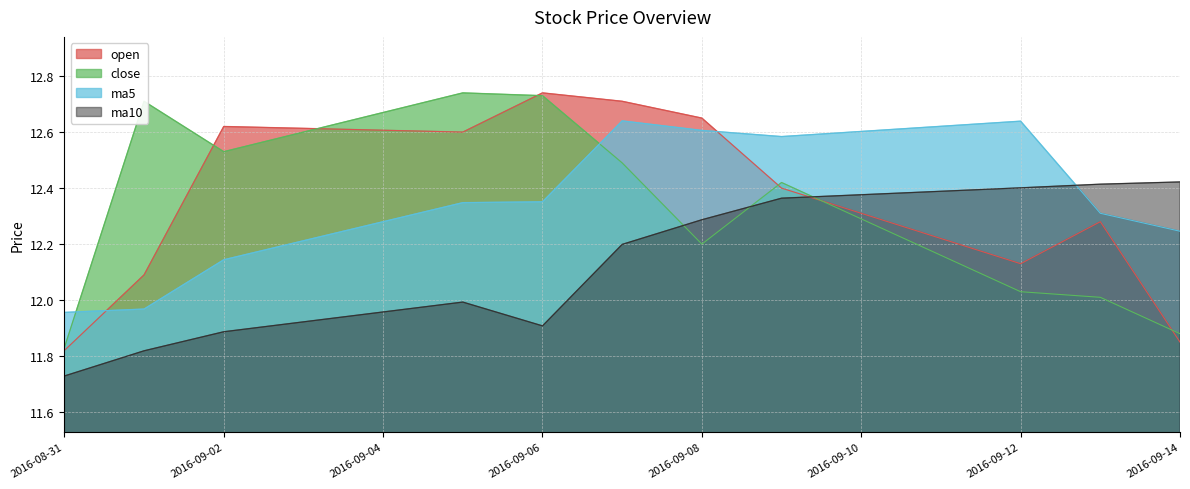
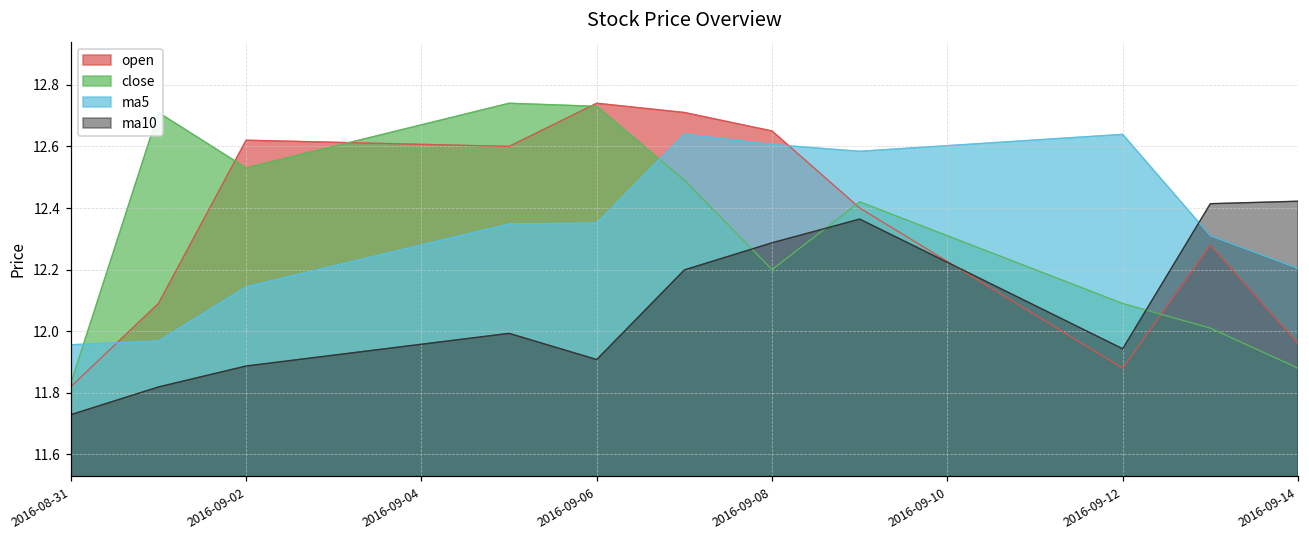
open, 2016-09-12: 12.13 -> 11.88
close, 2016-09-12: 12.03 -> 12.09
ma10, 2016-09-12: 12.40 -> 11.94
open, 2016-09-14: 11.85 -> 11.96
ma5, 2016-09-14: 12.25 -> 12.20
